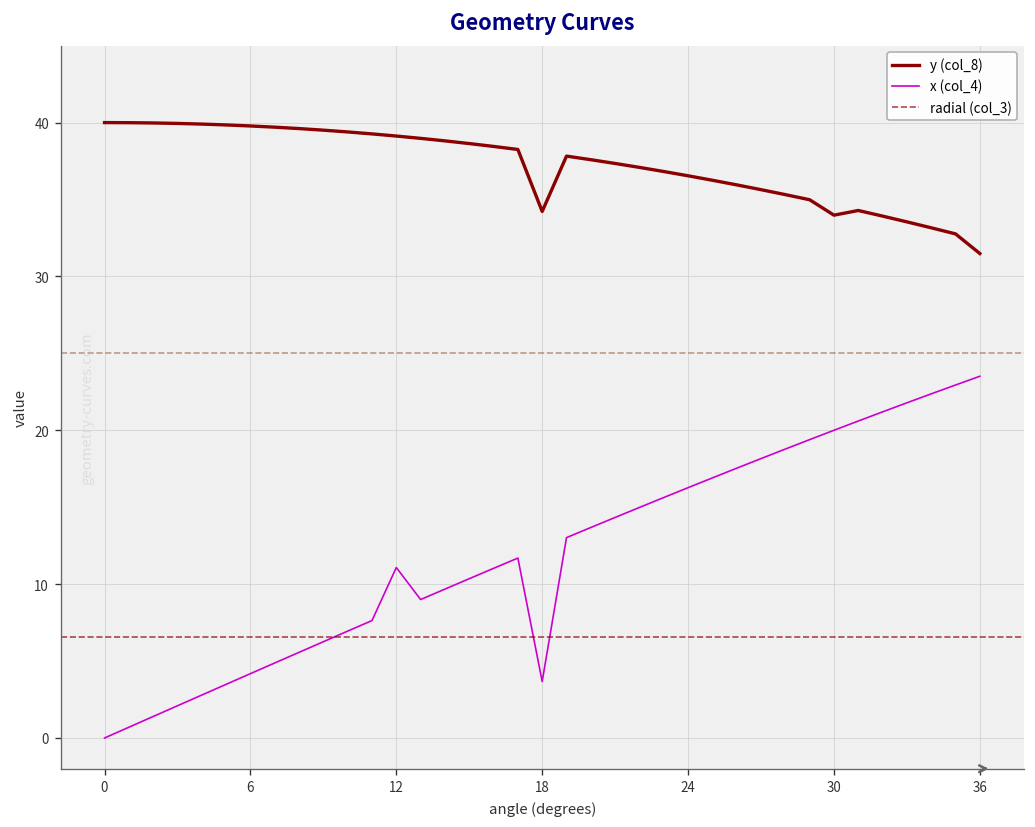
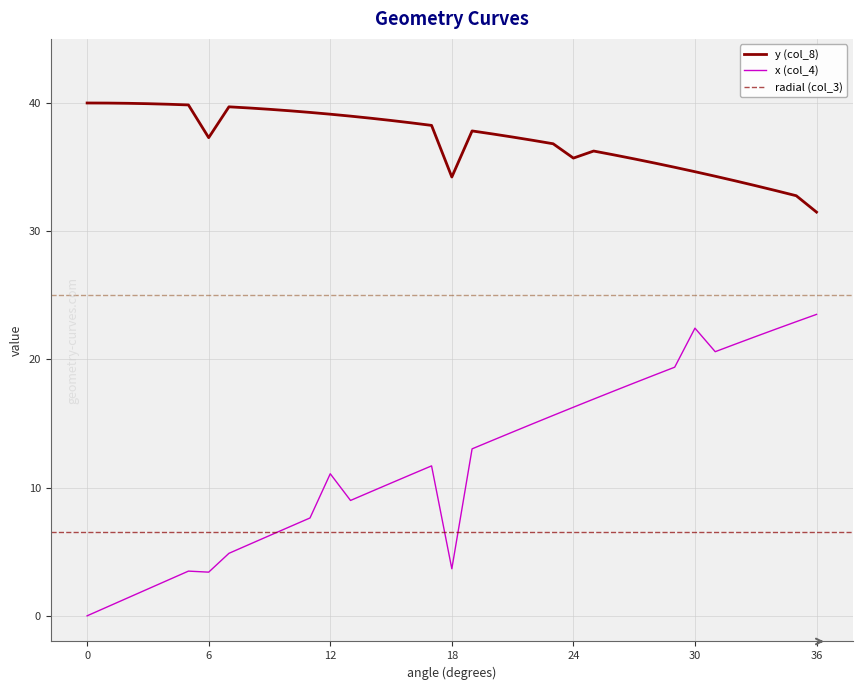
y (col_8), 6: 39.8 -> 37.3
x (col_4), 6: 4.2 -> 3.4
y (col_8), 24: 36.5 -> 35.7
y (col_8), 30: 34.0 -> 34.6
x (col_4), 30: 20.0 -> 22.4
